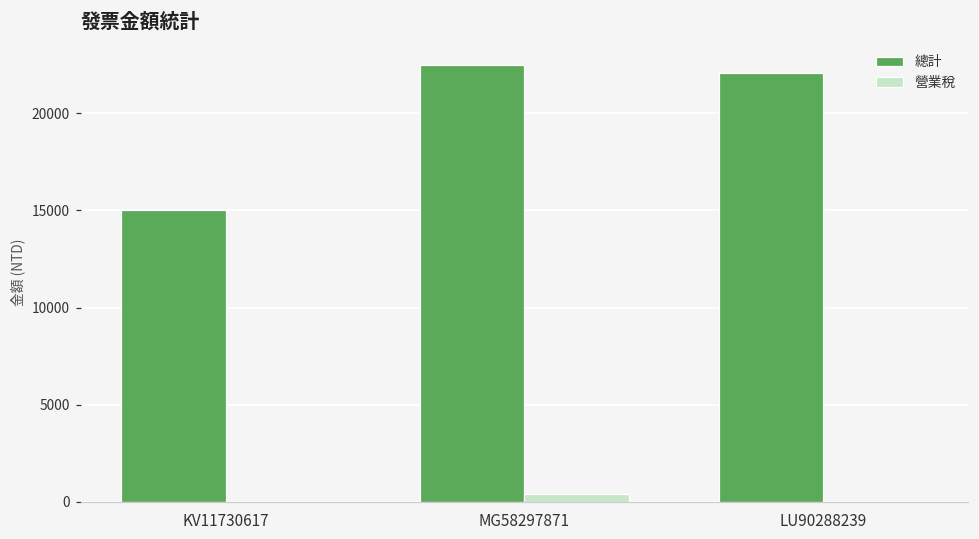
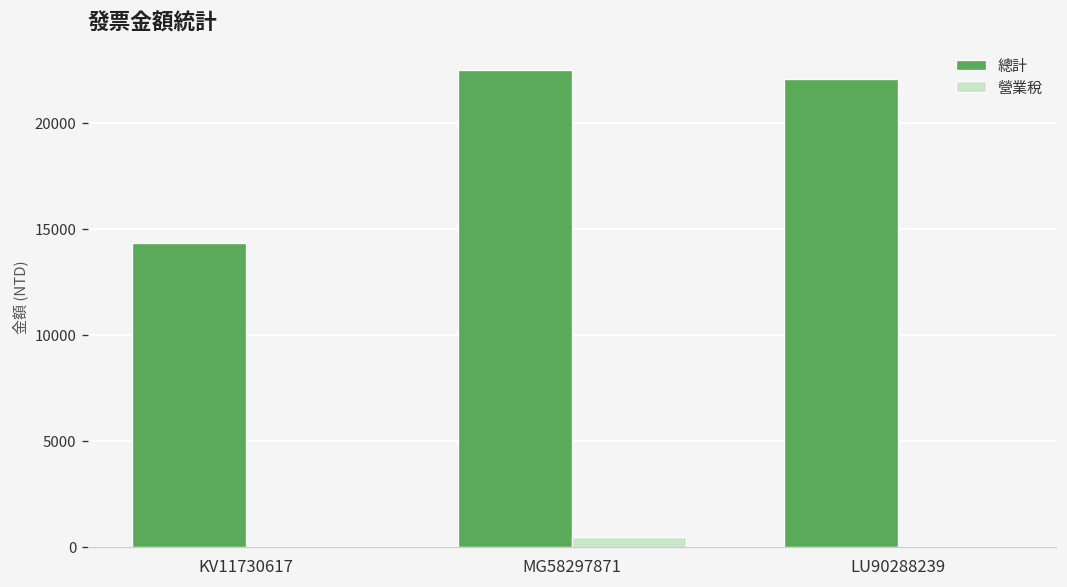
總計, KV11730617: 15000 -> 14300
